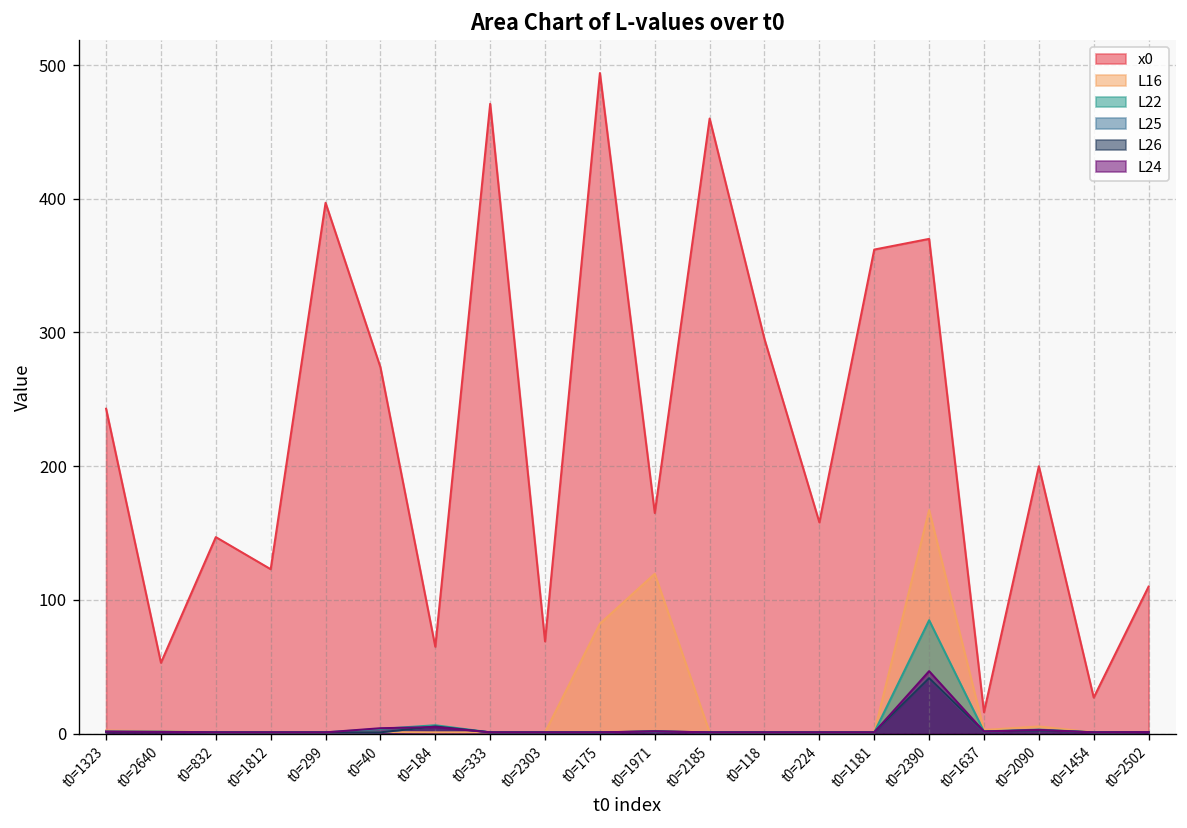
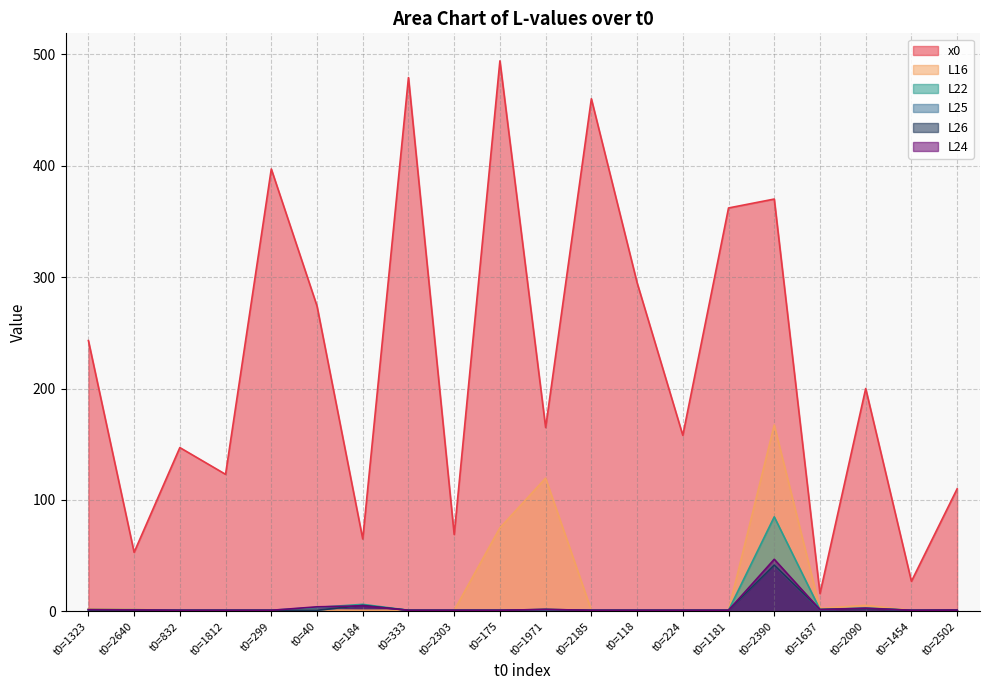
x0, t0=333: 471 -> 479
L16, t0=175: 82 -> 75
